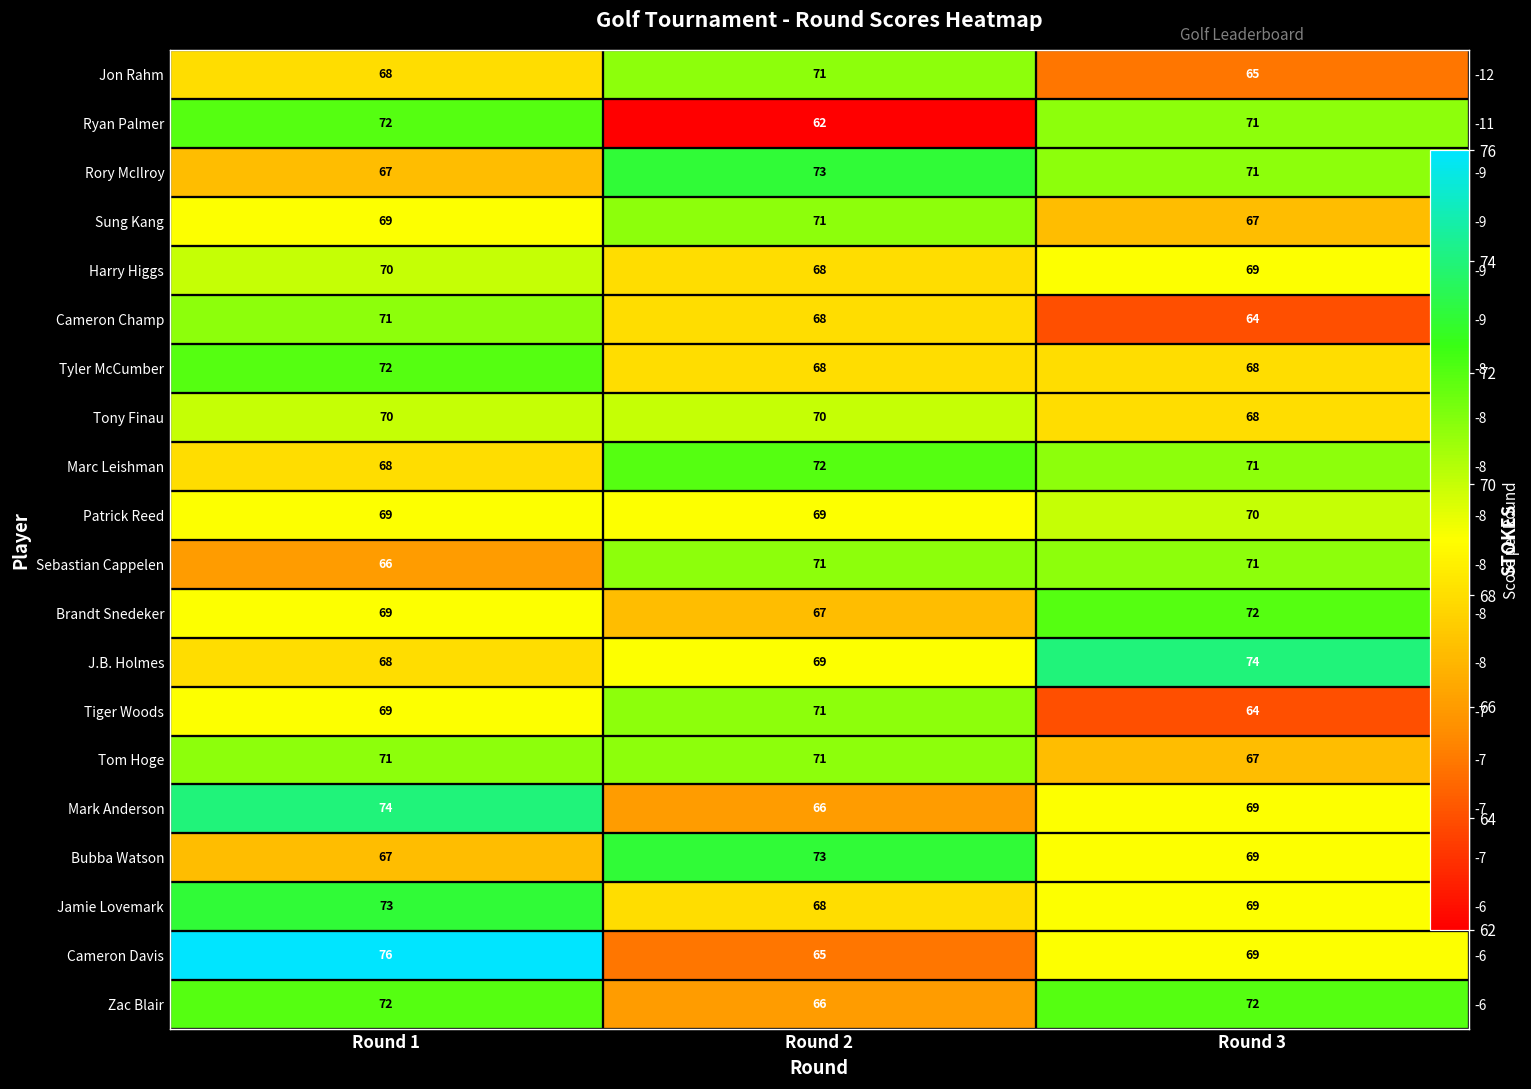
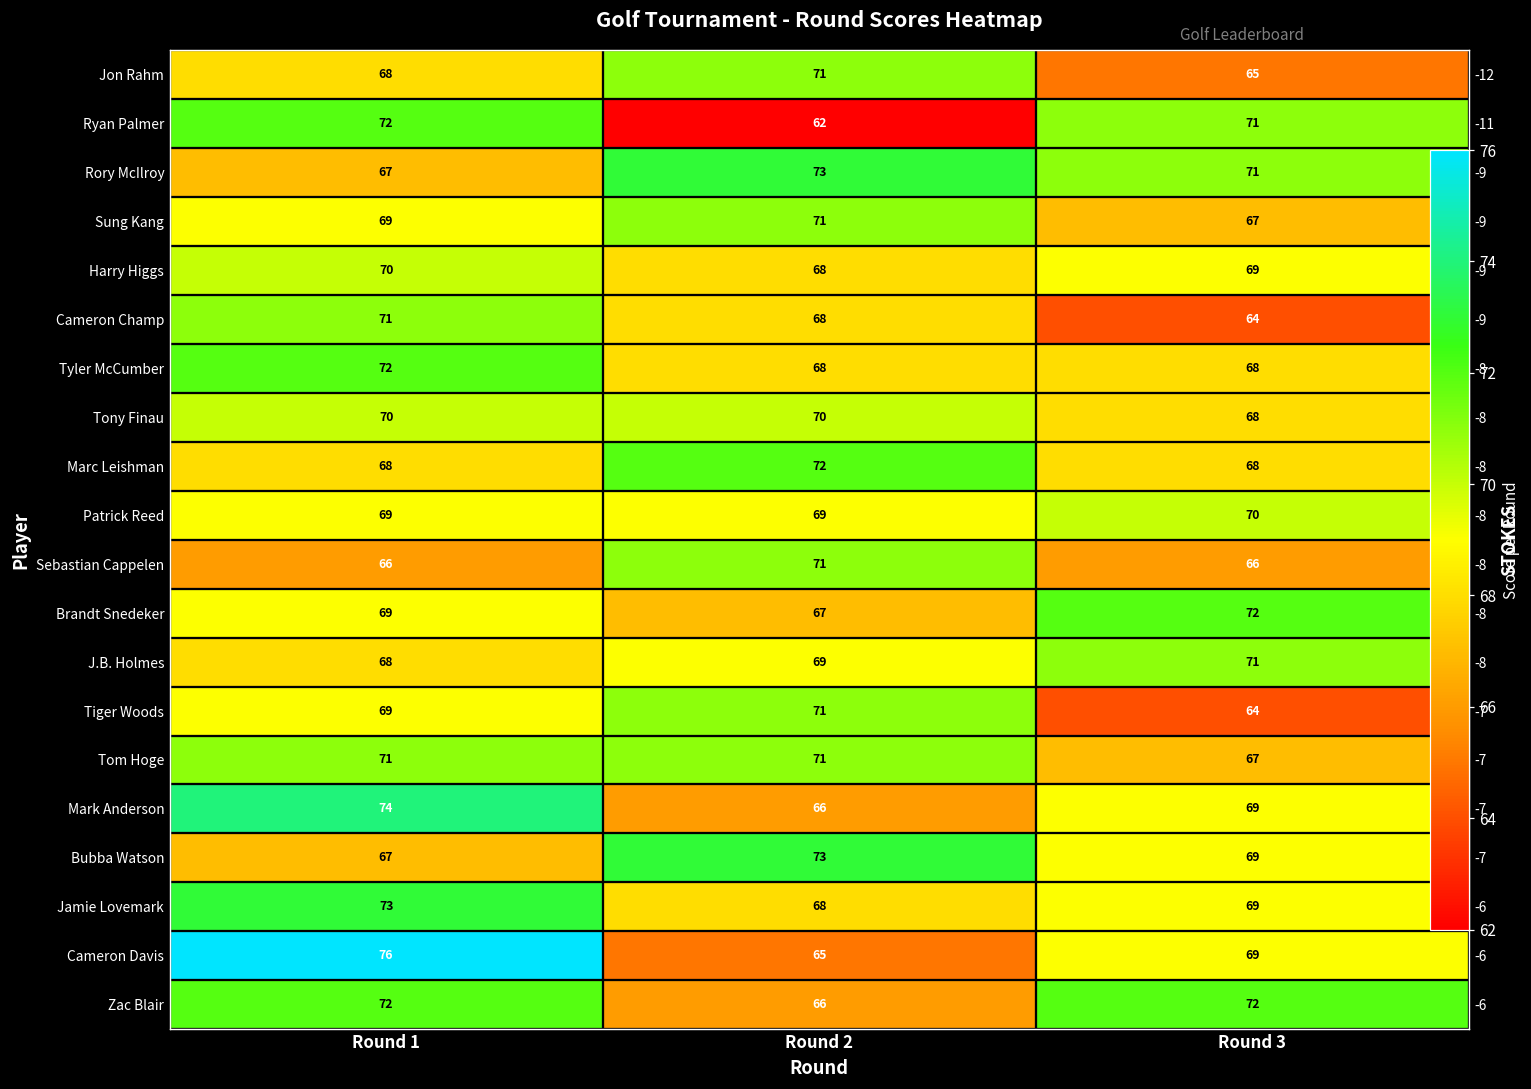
Marc Leishman, Round 3: 71 -> 68
Sebastian Cappelen, Round 3: 71 -> 66
J.B. Holmes, Round 3: 74 -> 71
